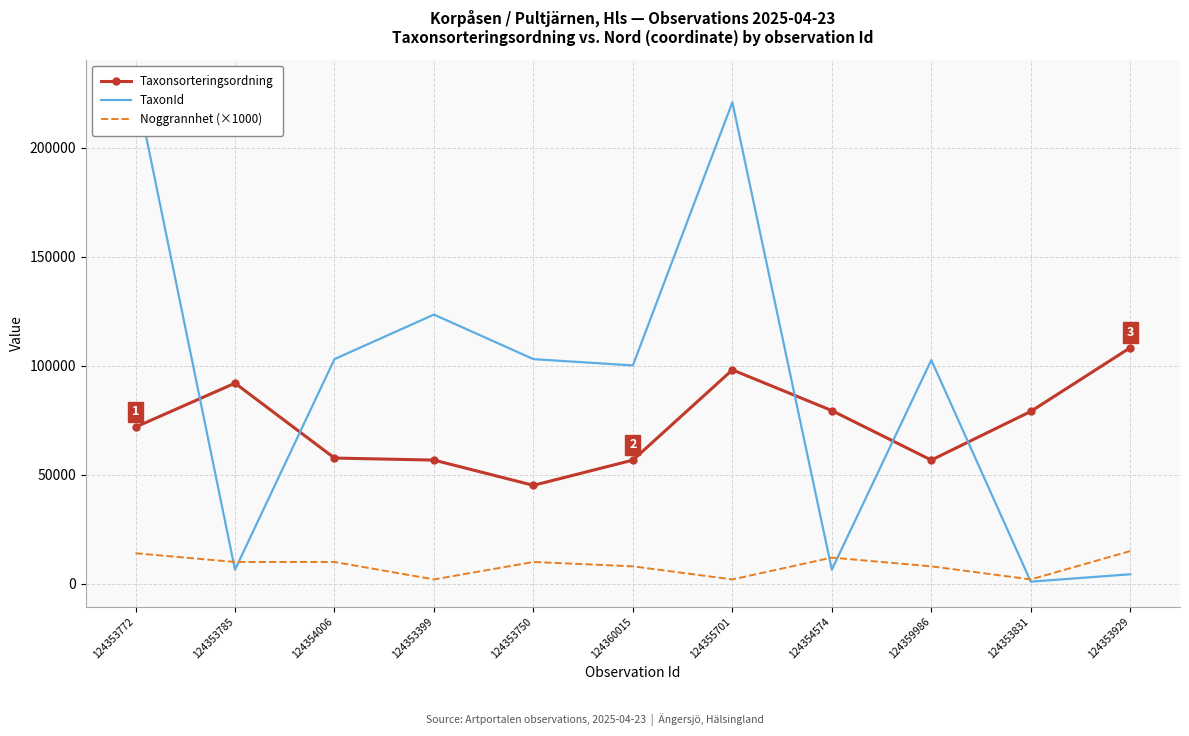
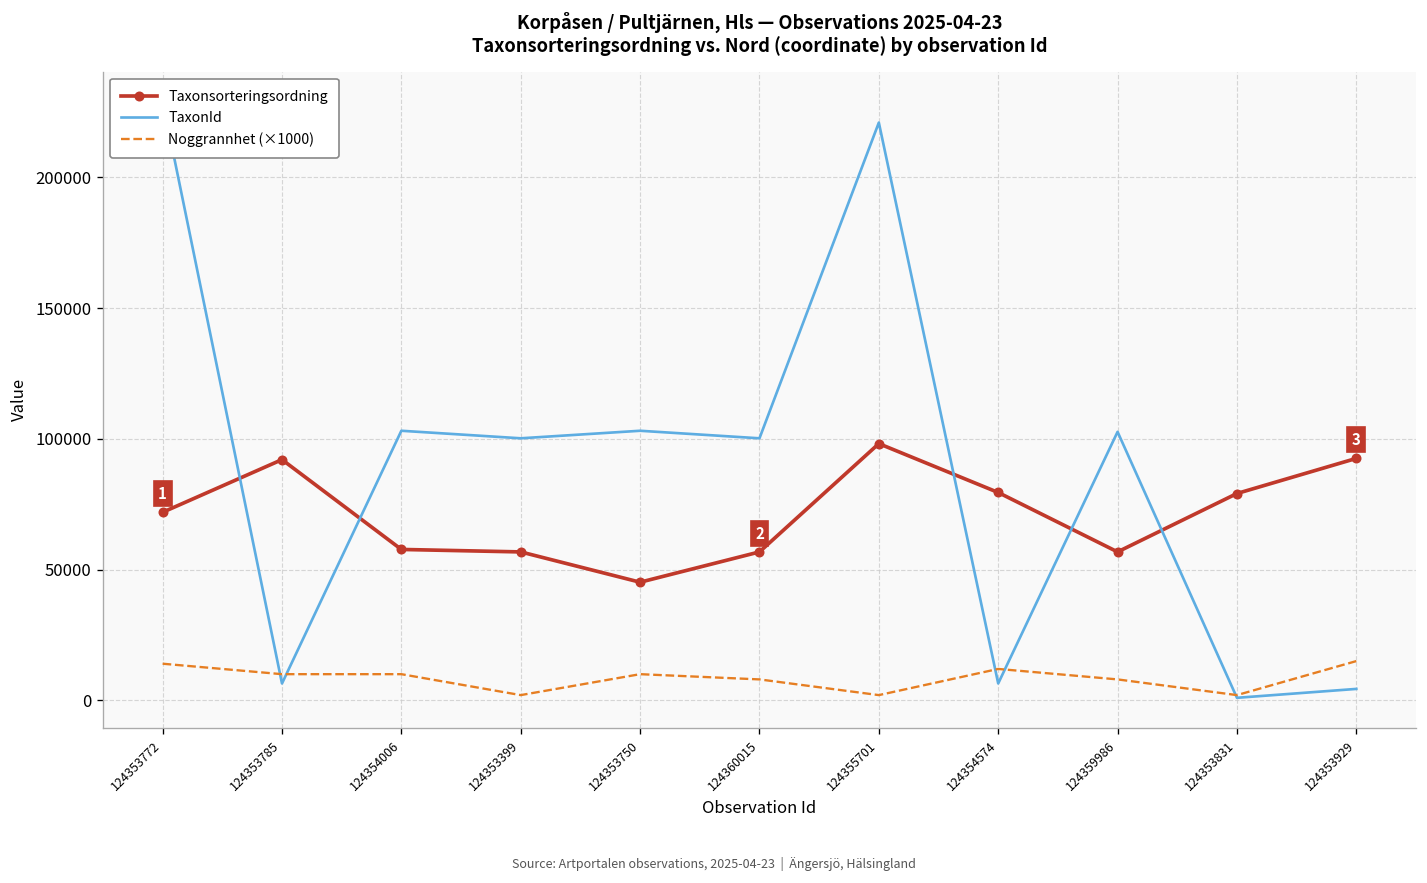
TaxonId, 124353399: 123000 -> 100000
Taxonsorteringsordning, 124353929: 108000 -> 92000
